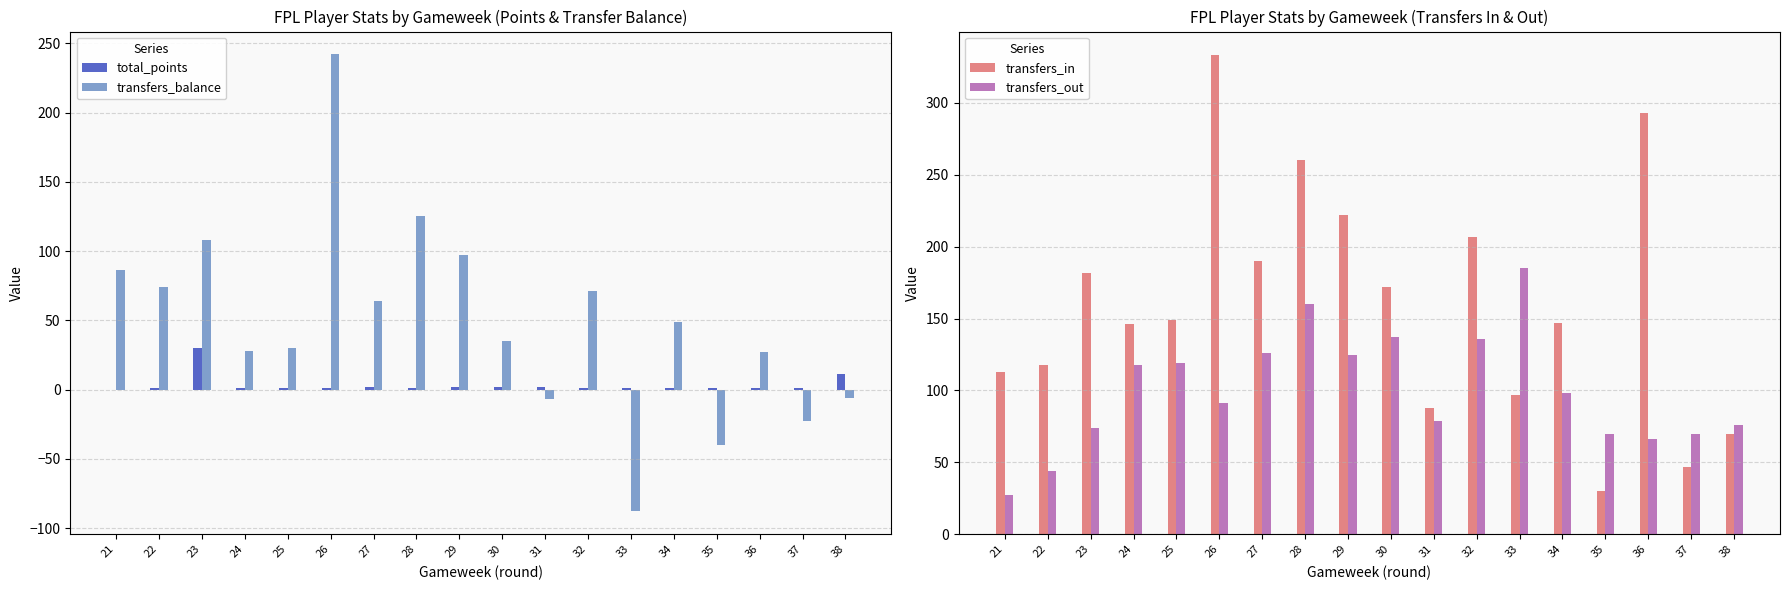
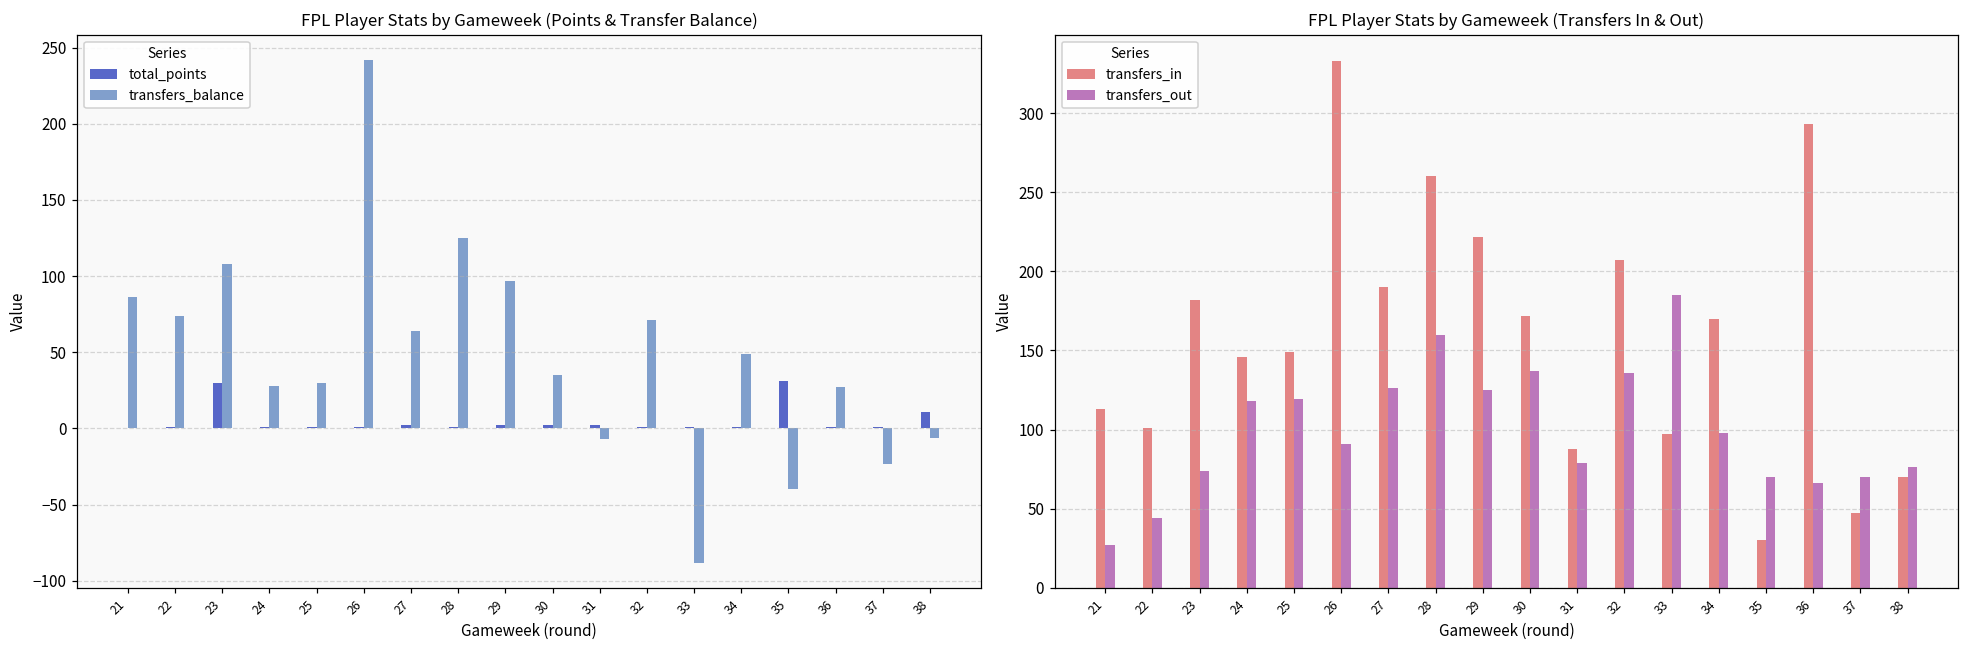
FPL Player Stats by Gameweek (Points & Transfer Balance), total_points, 35: 1 -> 31
FPL Player Stats by Gameweek (Transfers In & Out), transfers_in, 22: 118 -> 101
FPL Player Stats by Gameweek (Transfers In & Out), transfers_in, 34: 147 -> 170
